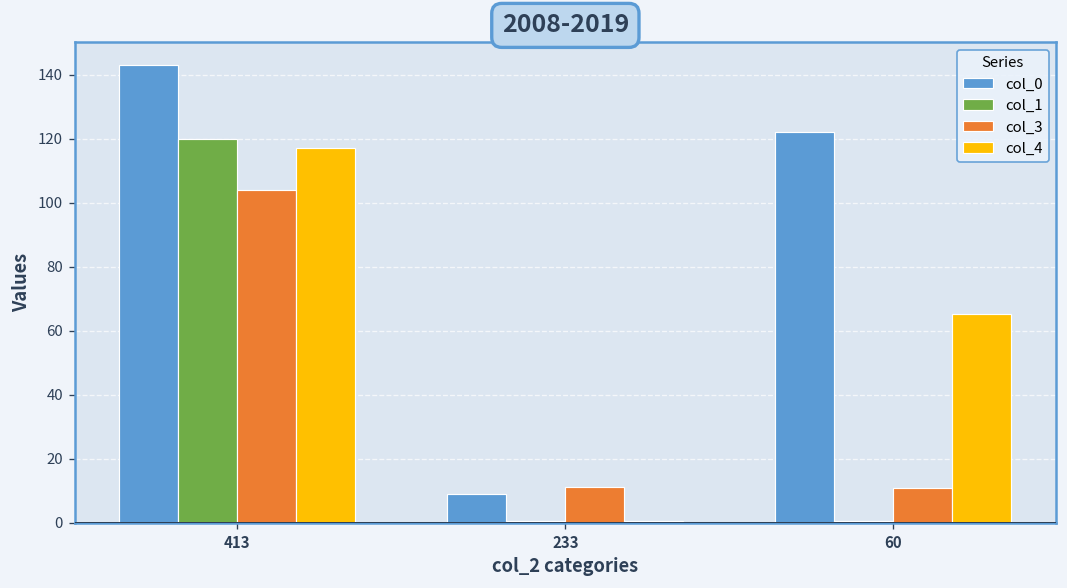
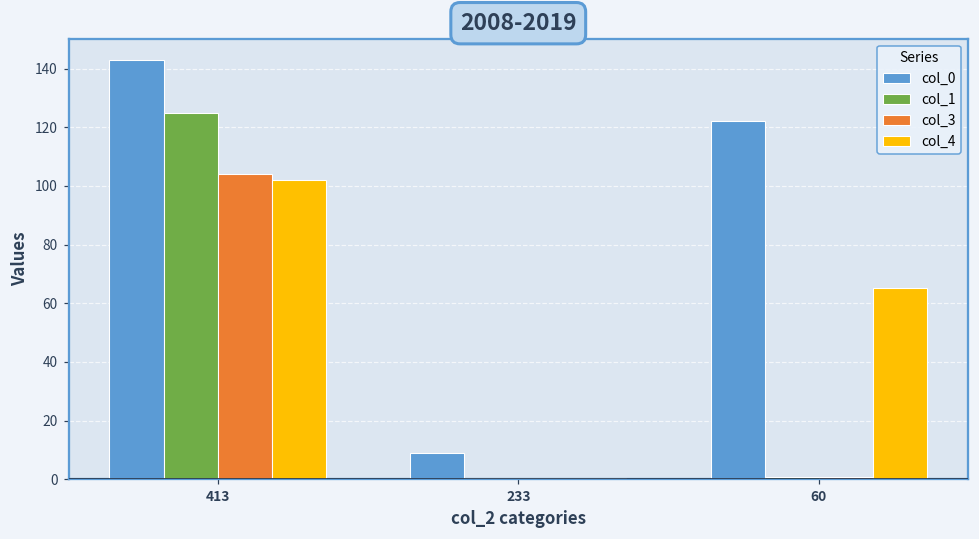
col_1, 413: 120 -> 125
col_4, 413: 117 -> 102
col_3, 233: 11 -> 1
col_3, 60: 11 -> 1
